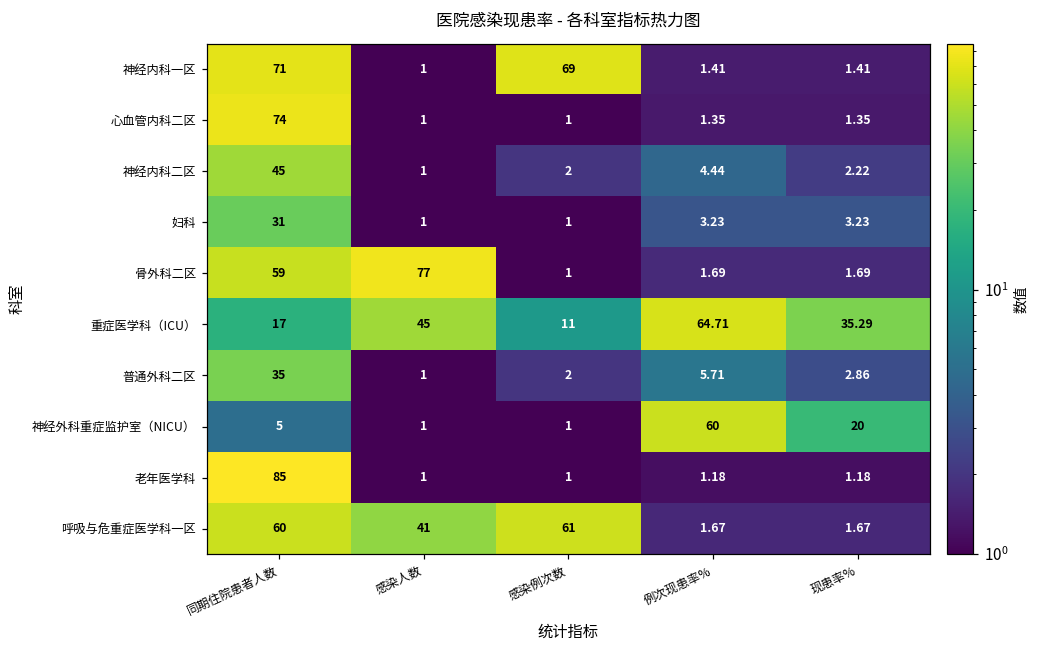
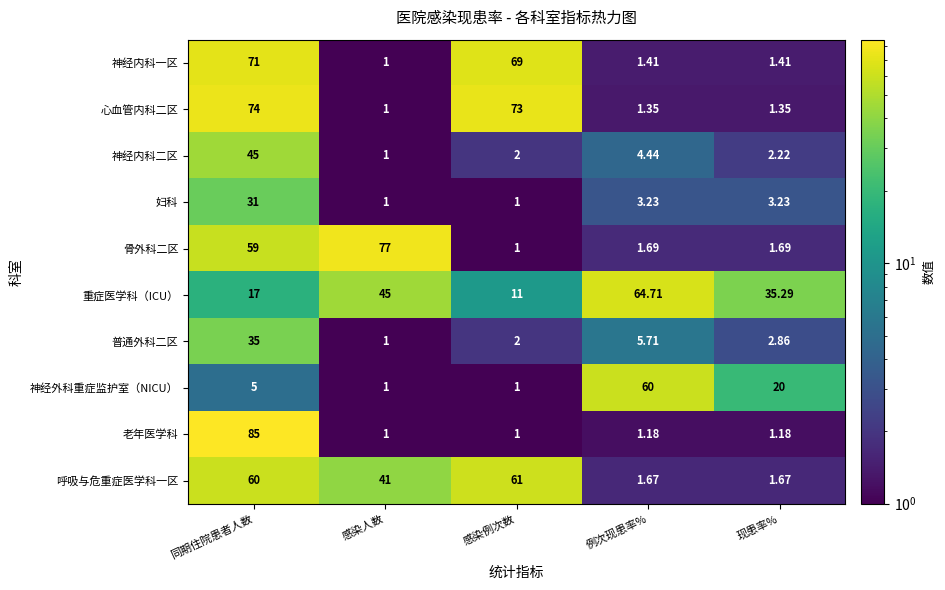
心血管内科二区, 感染例次数: 1 -> 73
